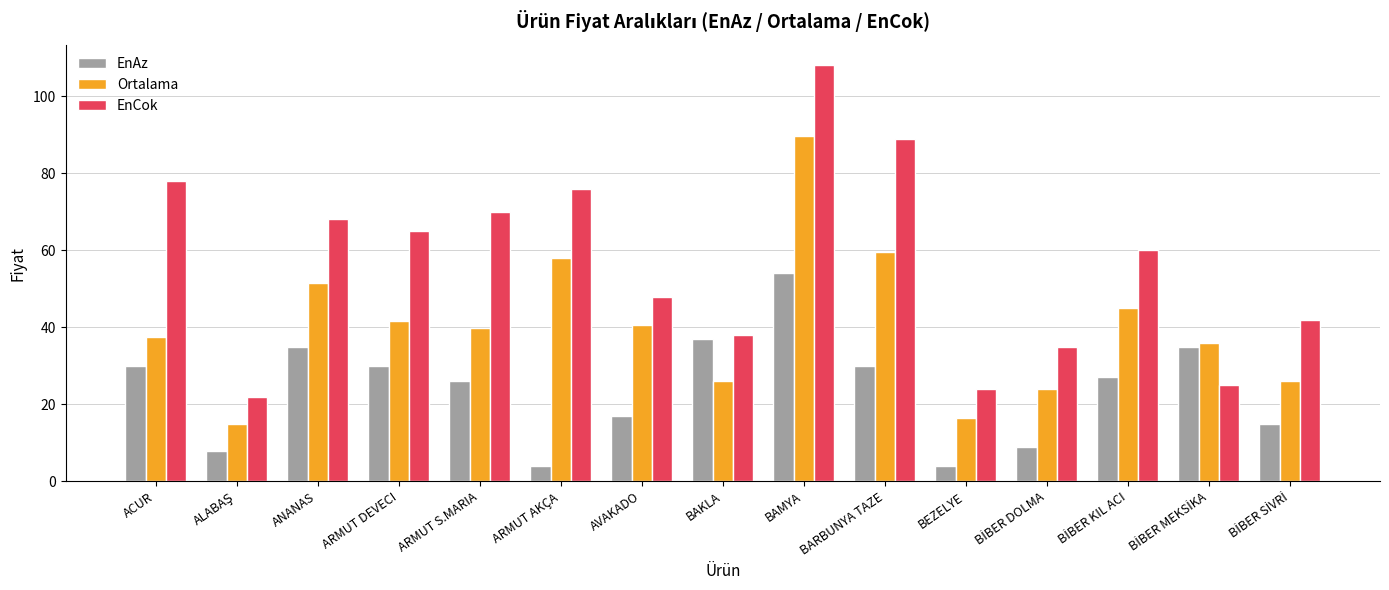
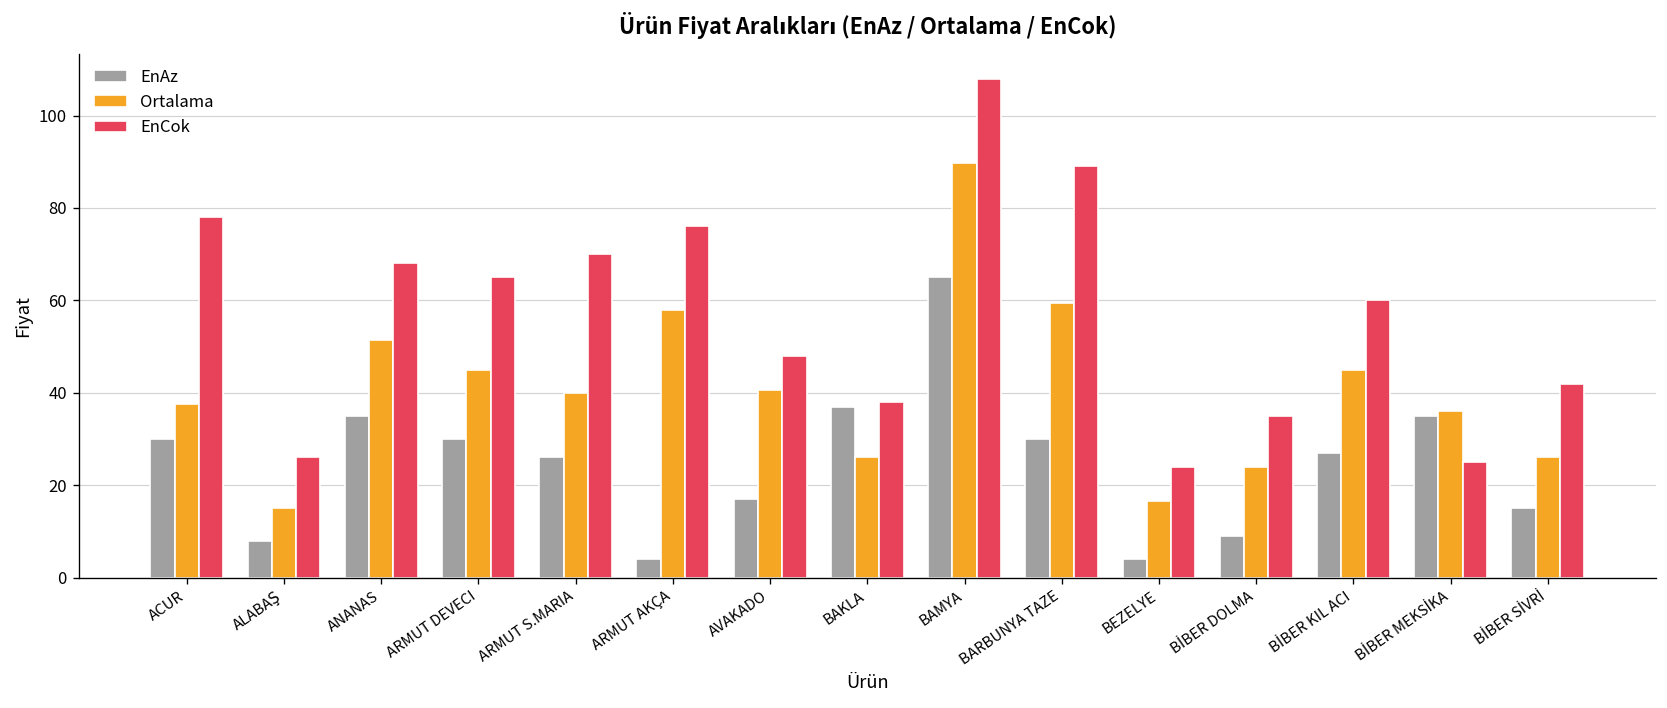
EnCok, ALABAŞ: 22 -> 26
Ortalama, ARMUT DEVECI: 42 -> 45
EnAz, BAMYA: 54 -> 65
